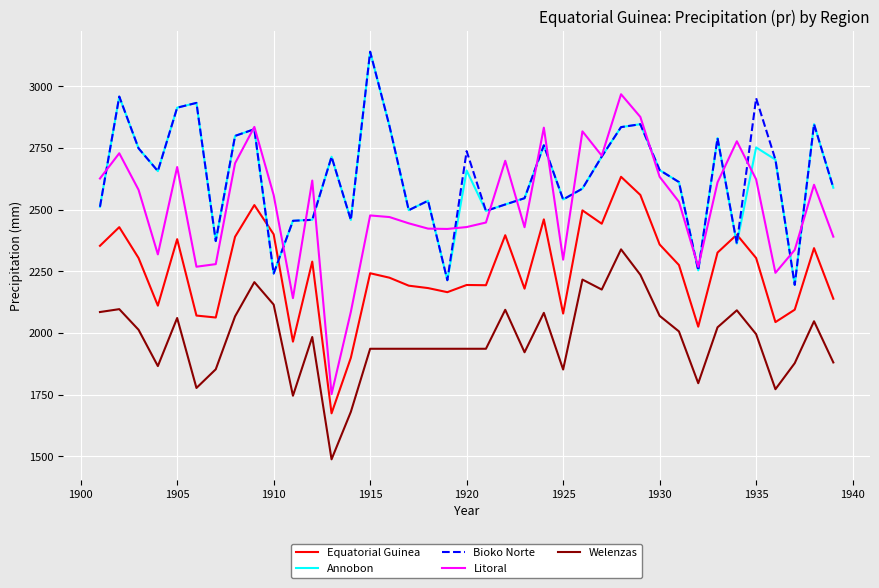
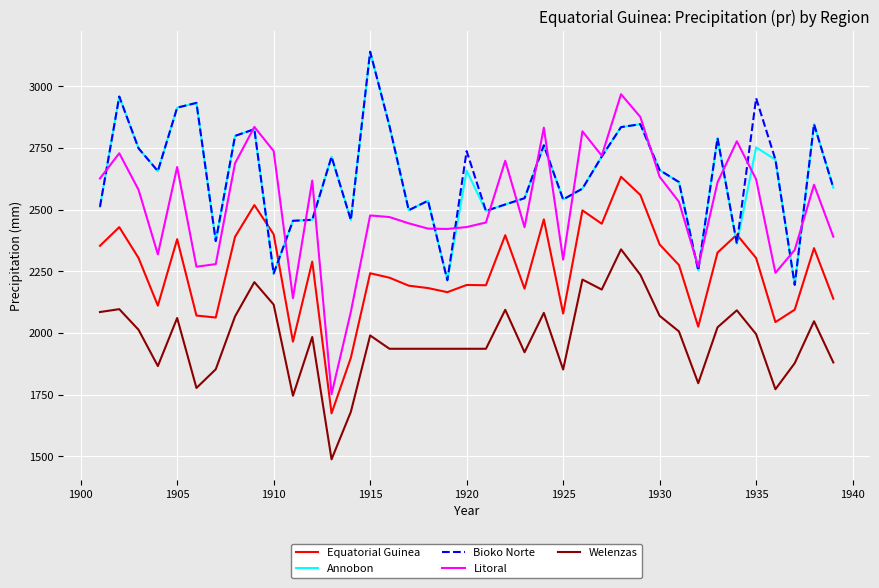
Litoral, 1910: 2560 -> 2740
Welenzas, 1915: 1940 -> 1990
